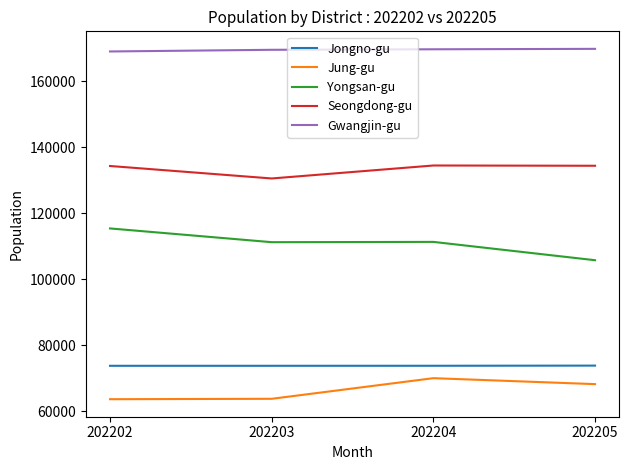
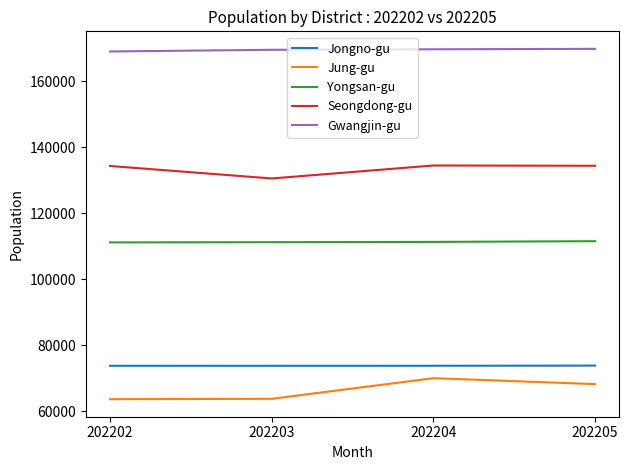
Yongsan-gu, 202202: 115000 -> 111000
Yongsan-gu, 202205: 106000 -> 112000
